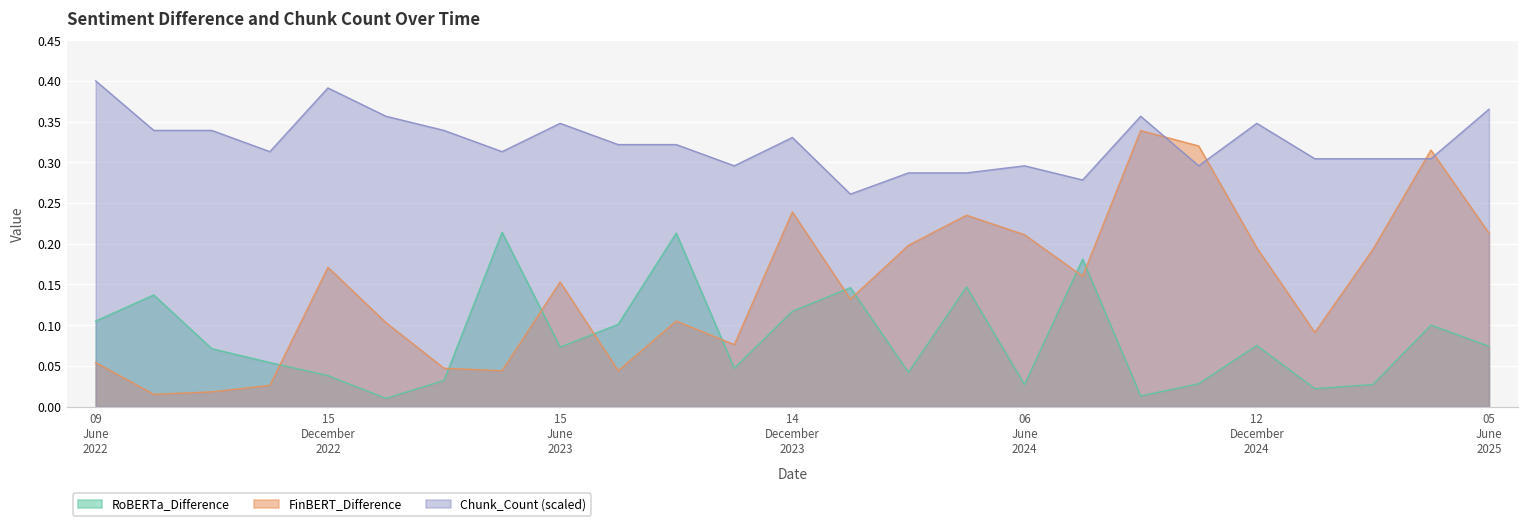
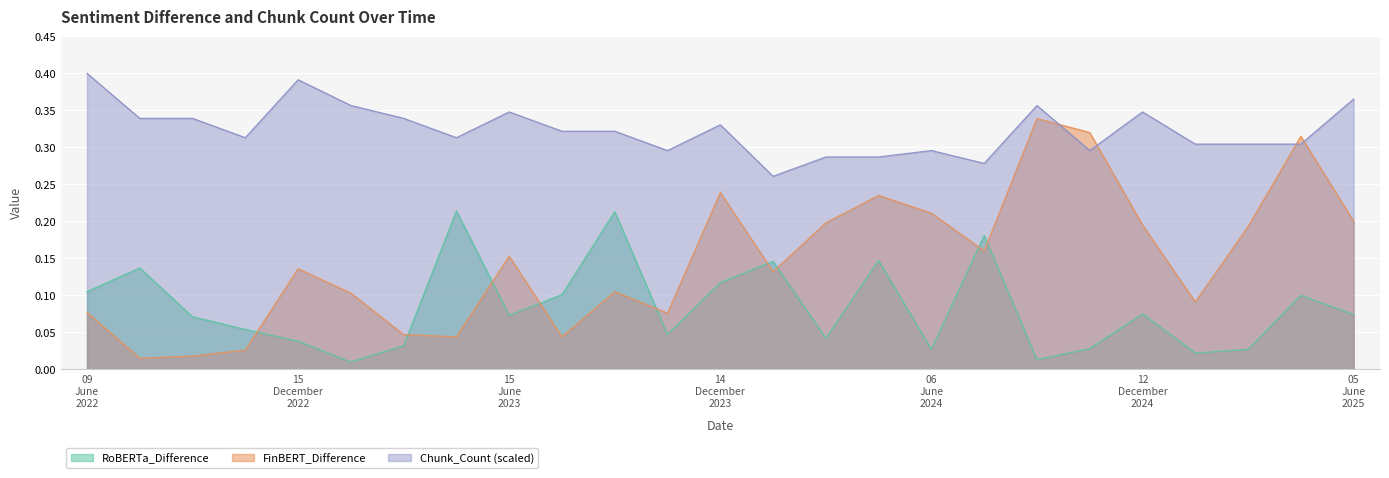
FinBERT_Difference, 09 June 2022: 0.05 -> 0.08
FinBERT_Difference, 15 December 2022: 0.17 -> 0.14
FinBERT_Difference, 05 June 2025: 0.21 -> 0.20
